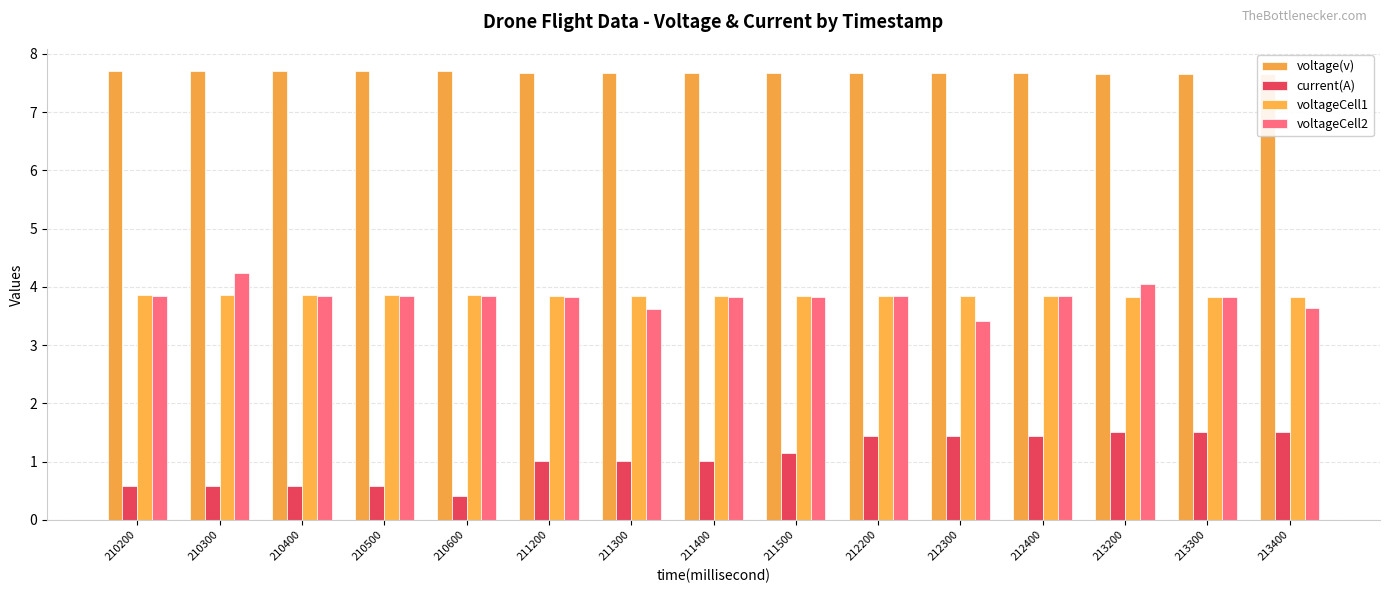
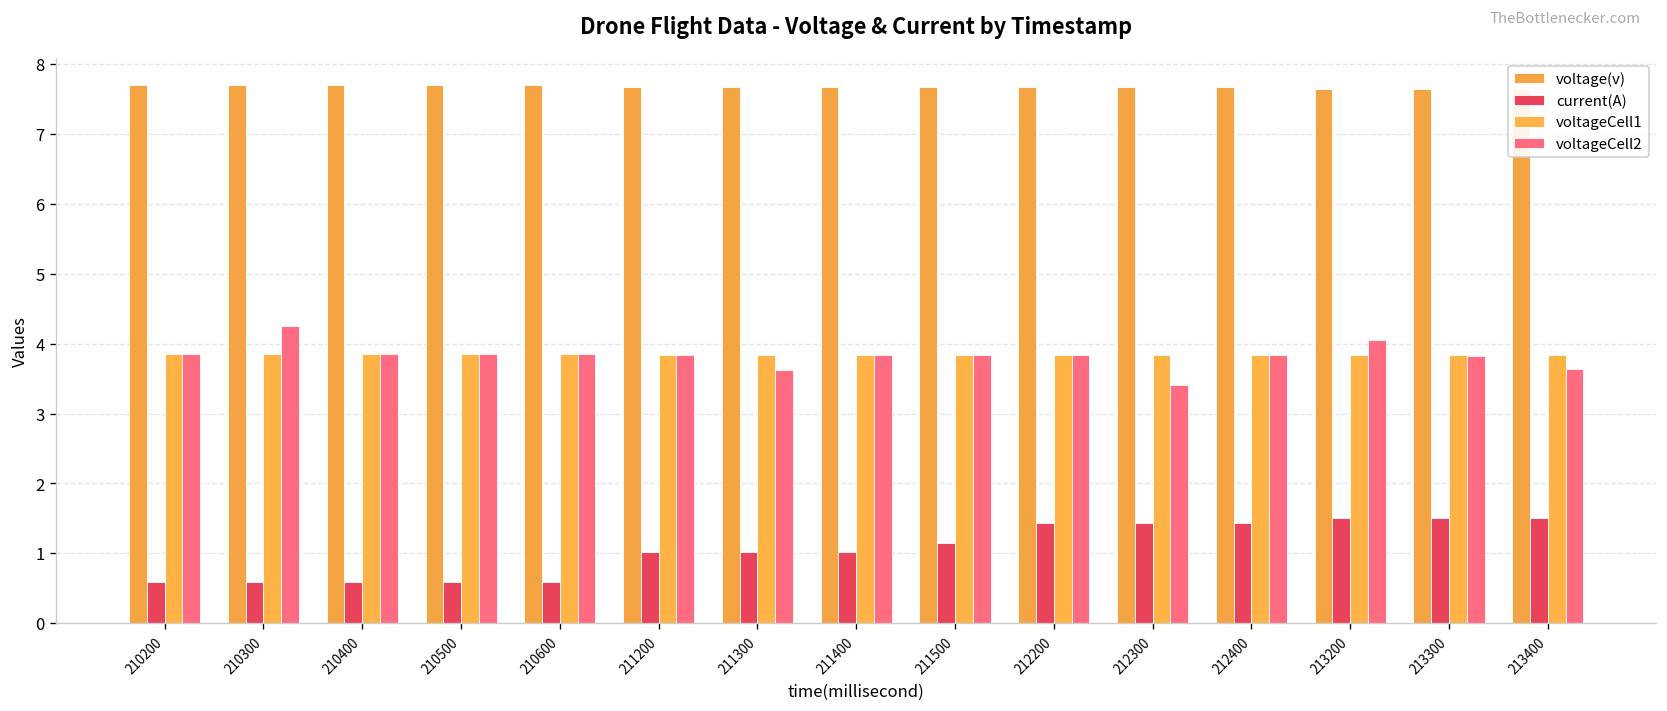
current(A), 210600: 0.4 -> 0.6
